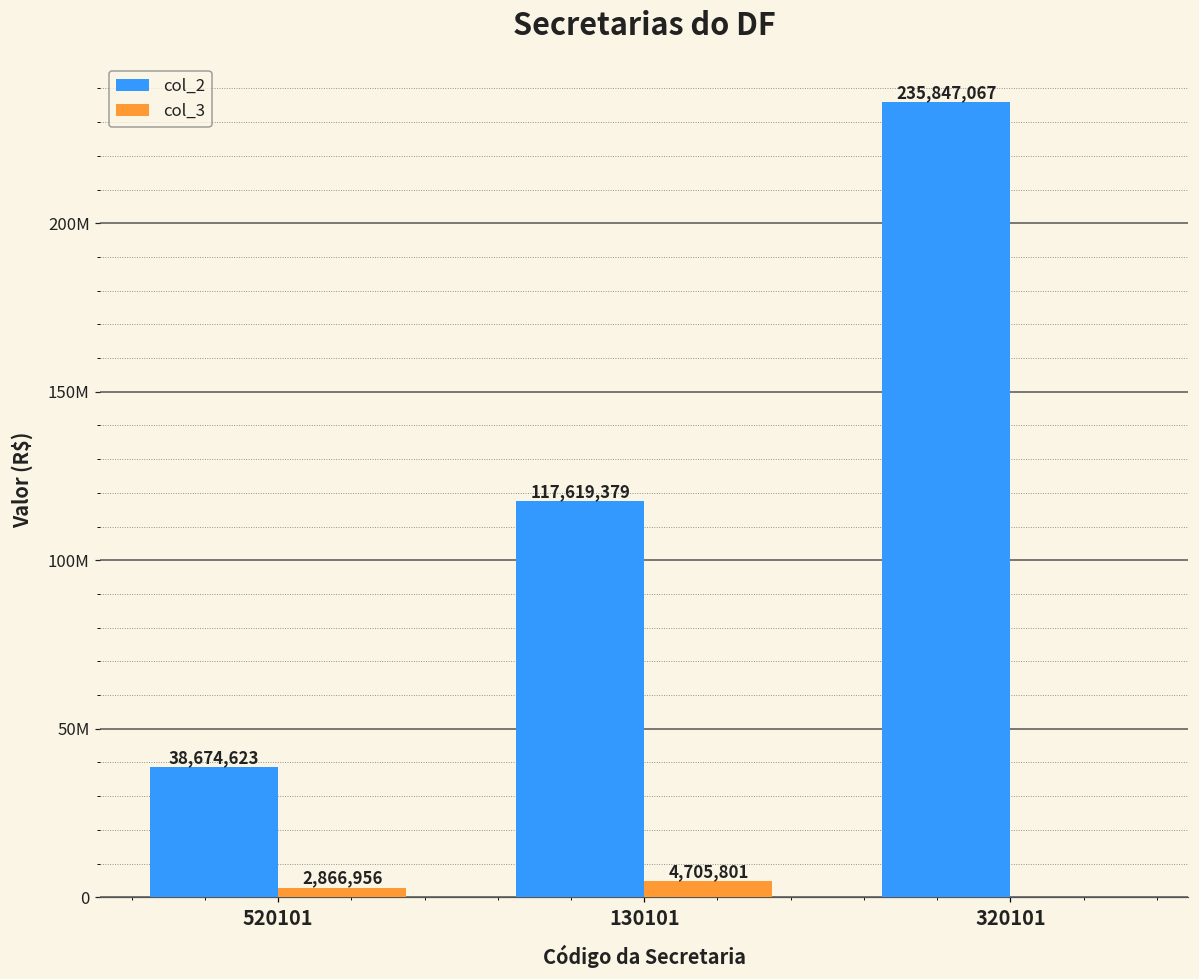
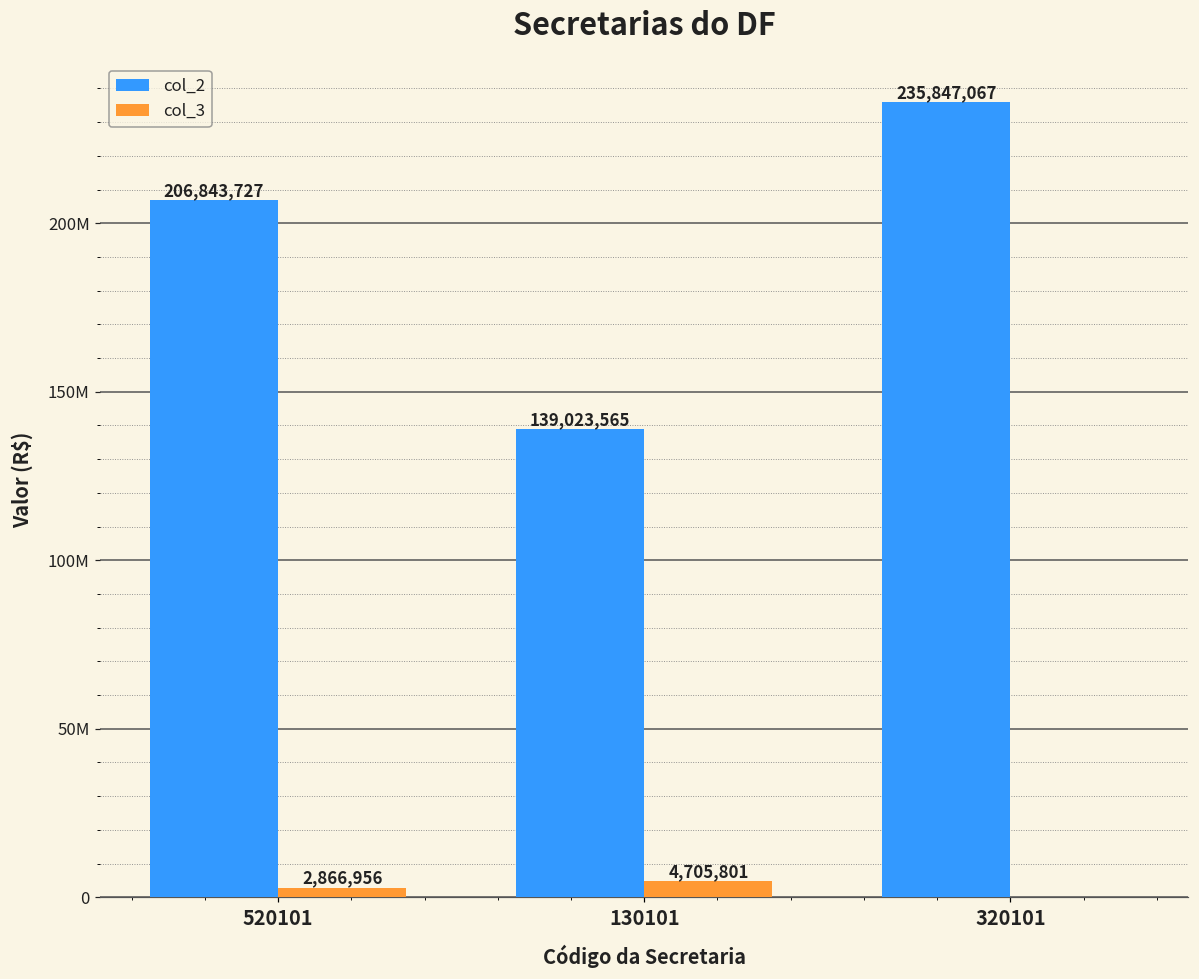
col_2, 520101: 38,674,623 -> 206,843,727
col_2, 130101: 117,619,379 -> 139,023,565
